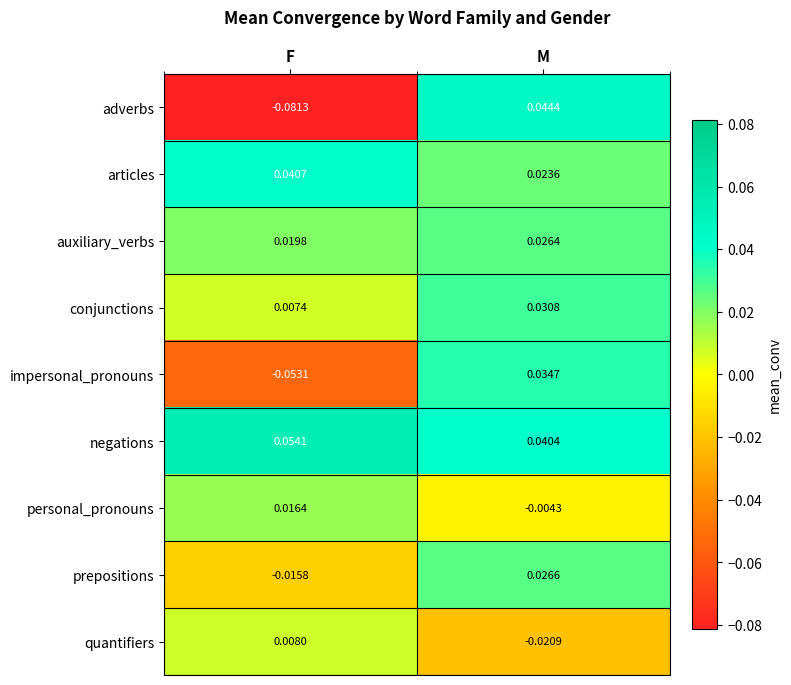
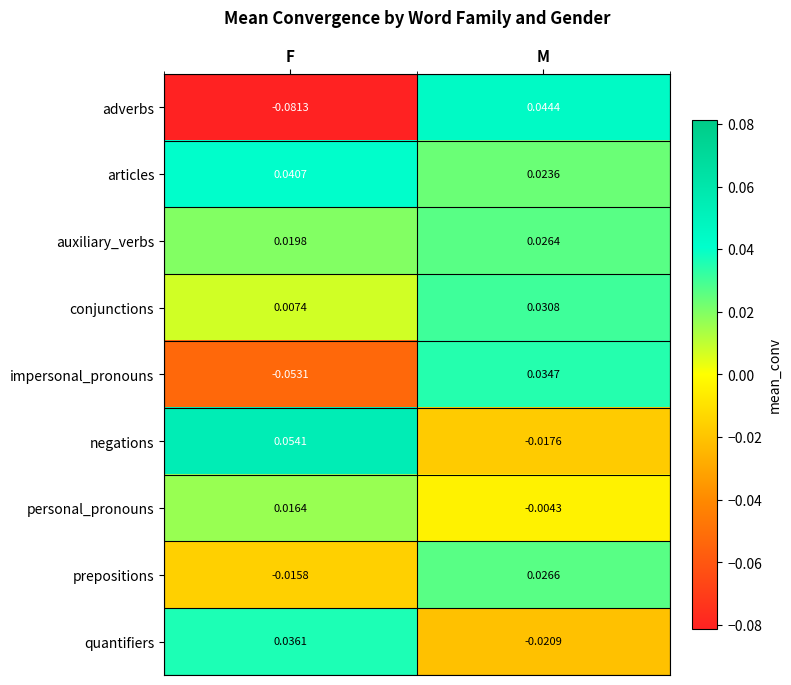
negations, M: 0.0404 -> -0.0176
quantifiers, F: 0.0080 -> 0.0361
